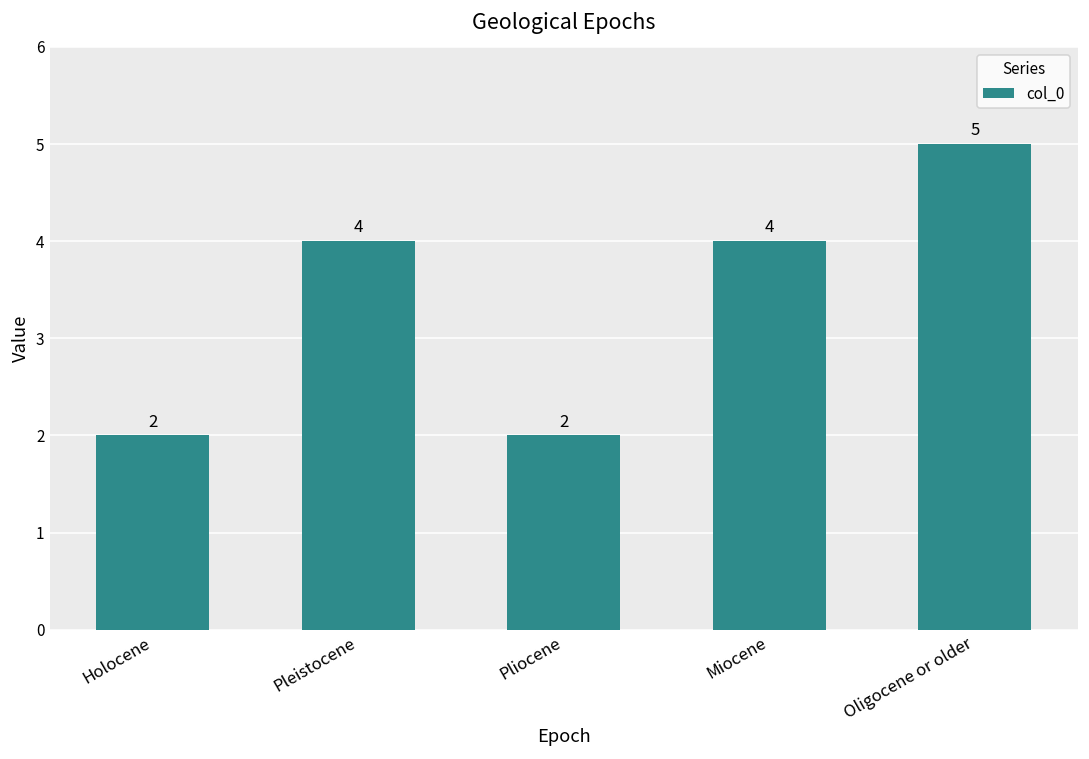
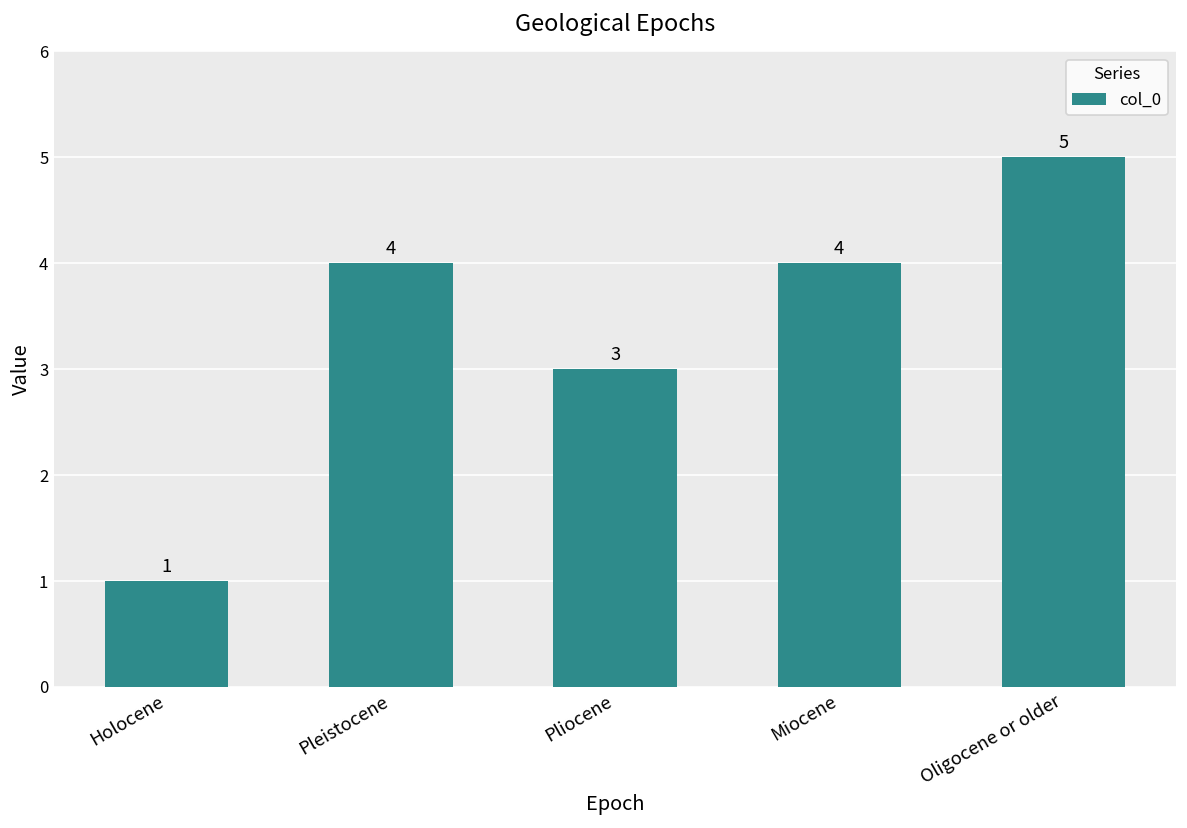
Holocene: 2 -> 1
Pliocene: 2 -> 3
